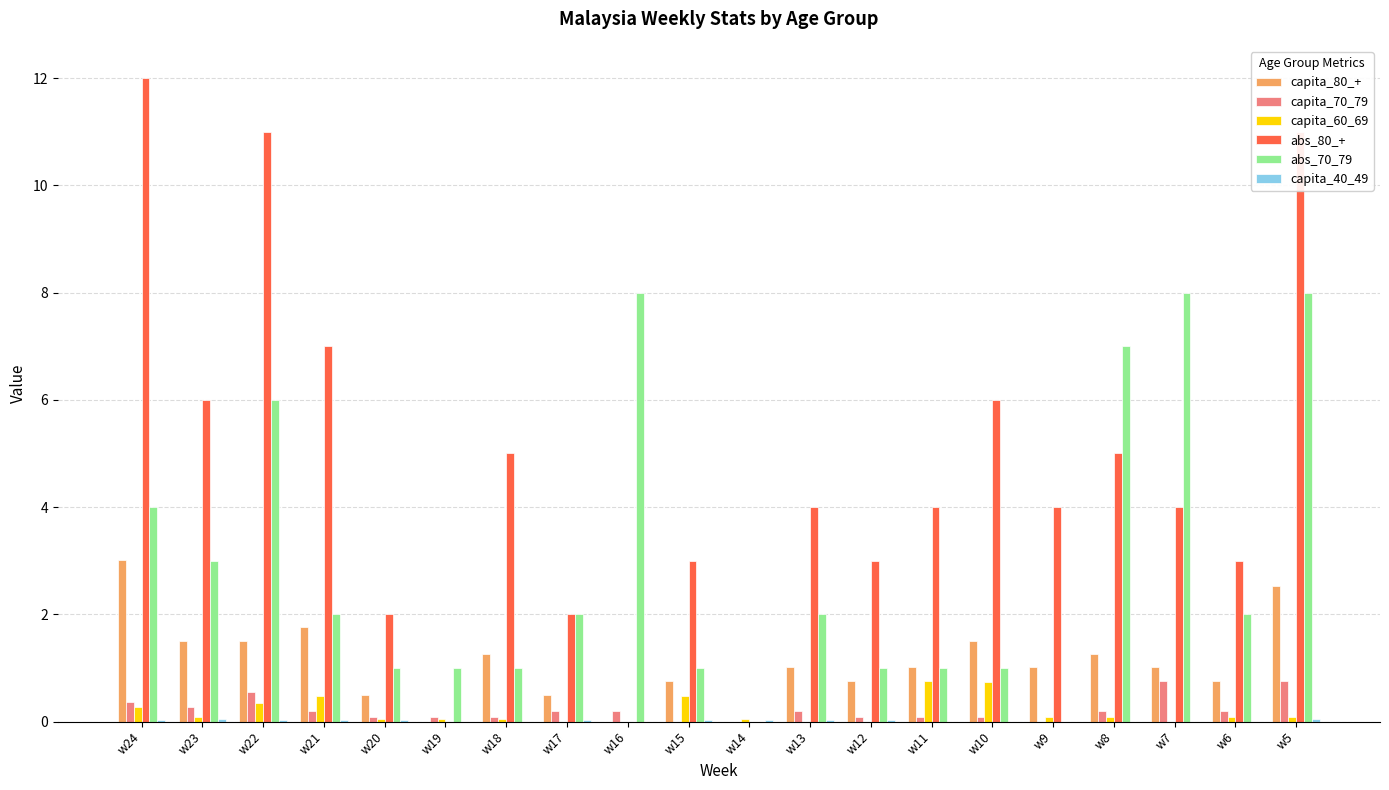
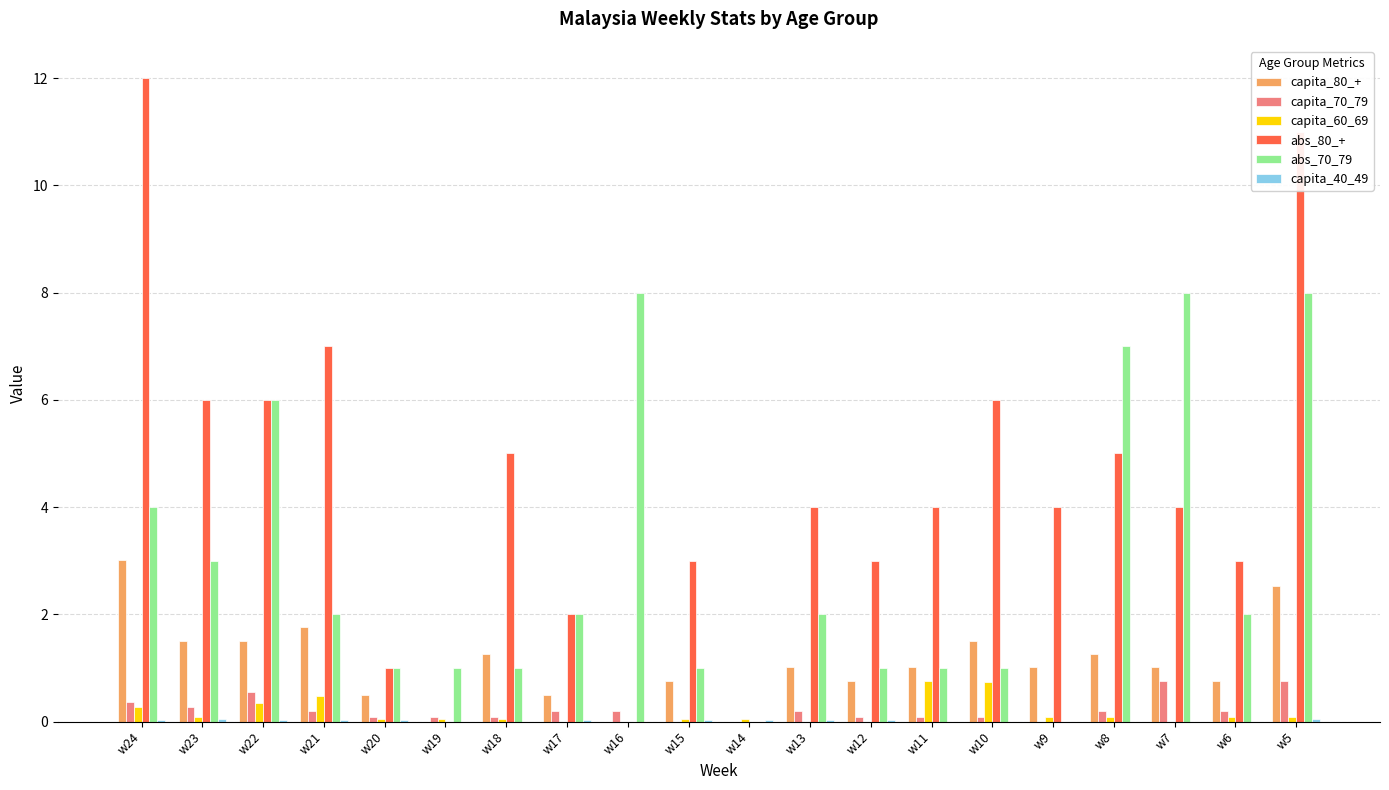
abs_80_+, w22: 11 -> 6
abs_80_+, w20: 2 -> 1
capita_60_69, w15: 0.5 -> 0.1
